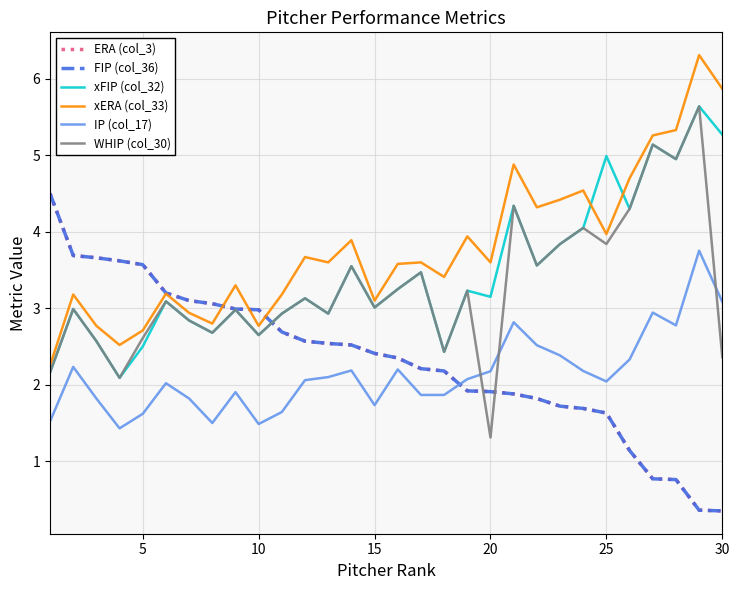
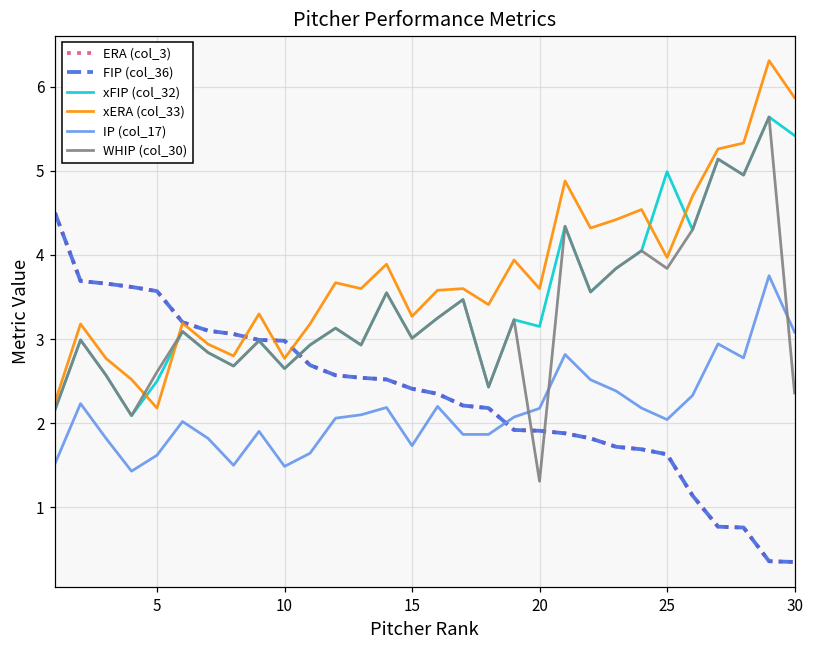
xERA (col_33), 5: 2.7 -> 2.2
xERA (col_33), 15: 3.1 -> 3.3
xFIP (col_32), 30: 5.3 -> 5.4
